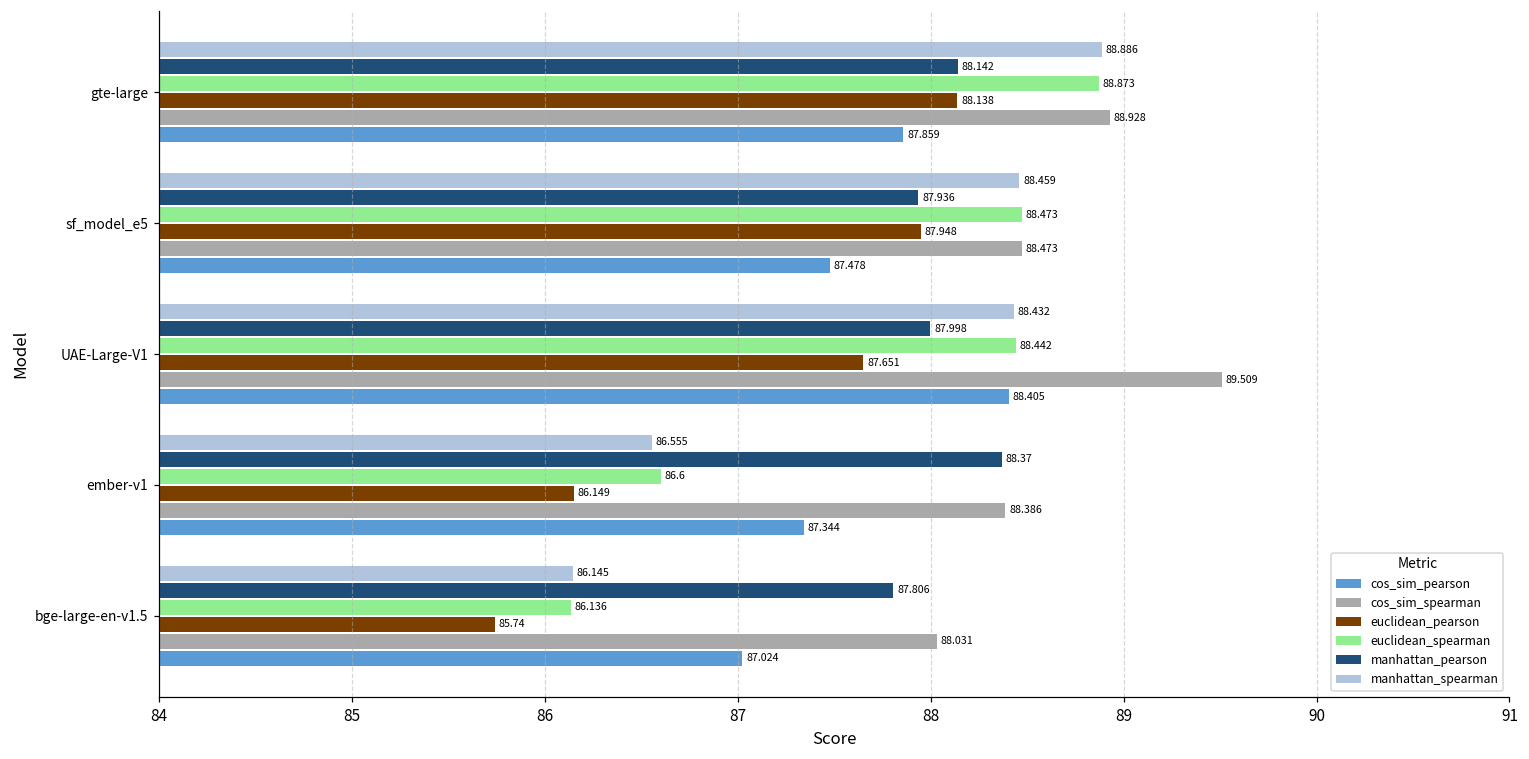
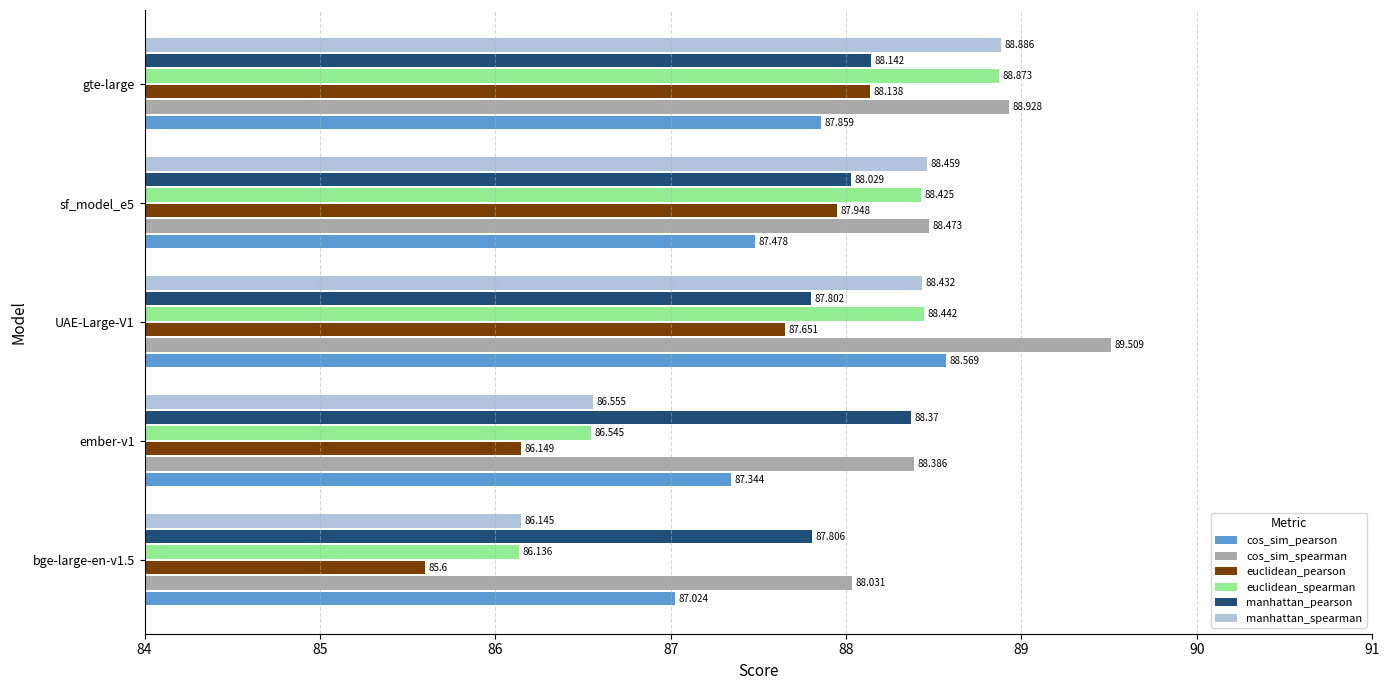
manhattan_pearson, sf_model_e5: 87.936 -> 88.029
euclidean_spearman, sf_model_e5: 88.473 -> 88.425
manhattan_pearson, UAE-Large-V1: 87.998 -> 87.802
cos_sim_pearson, UAE-Large-V1: 88.405 -> 88.569
euclidean_spearman, ember-v1: 86.6 -> 86.545
euclidean_pearson, bge-large-en-v1.5: 85.74 -> 85.6
